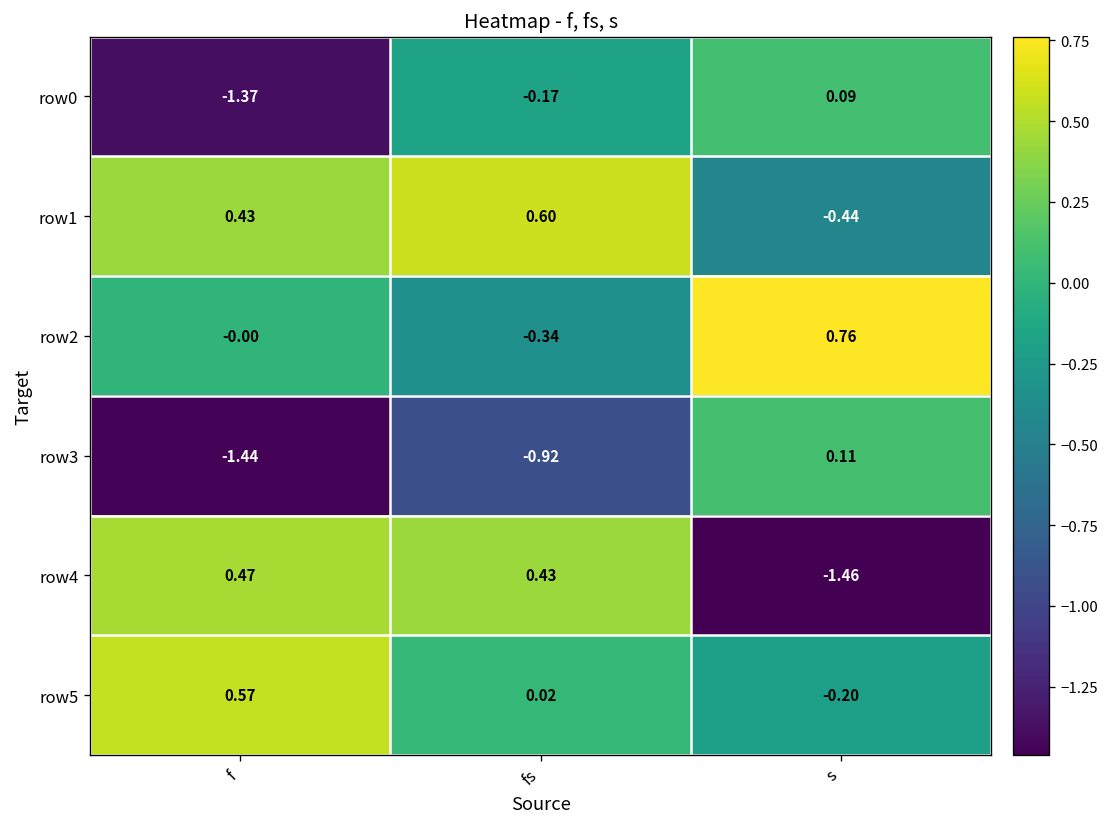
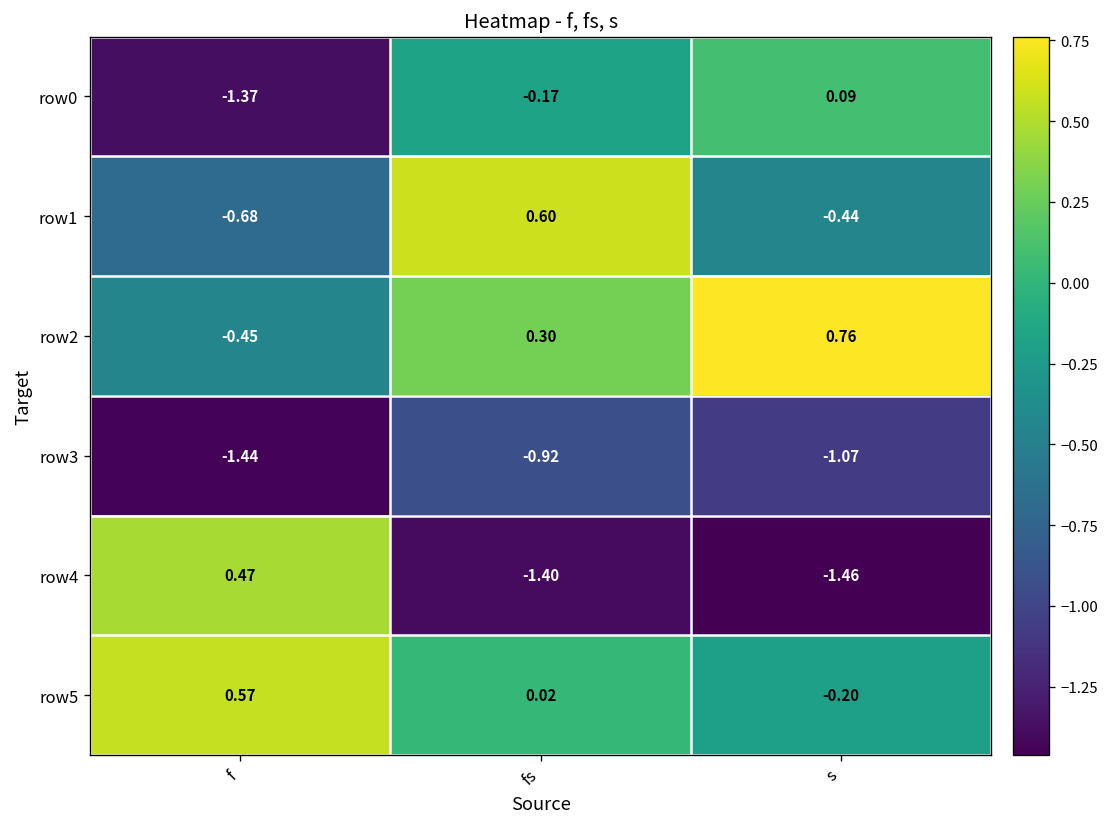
row1, f: 0.43 -> -0.68
row2, f: -0.00 -> -0.45
row2, fs: -0.34 -> 0.30
row3, s: 0.11 -> -1.07
row4, fs: 0.43 -> -1.40
